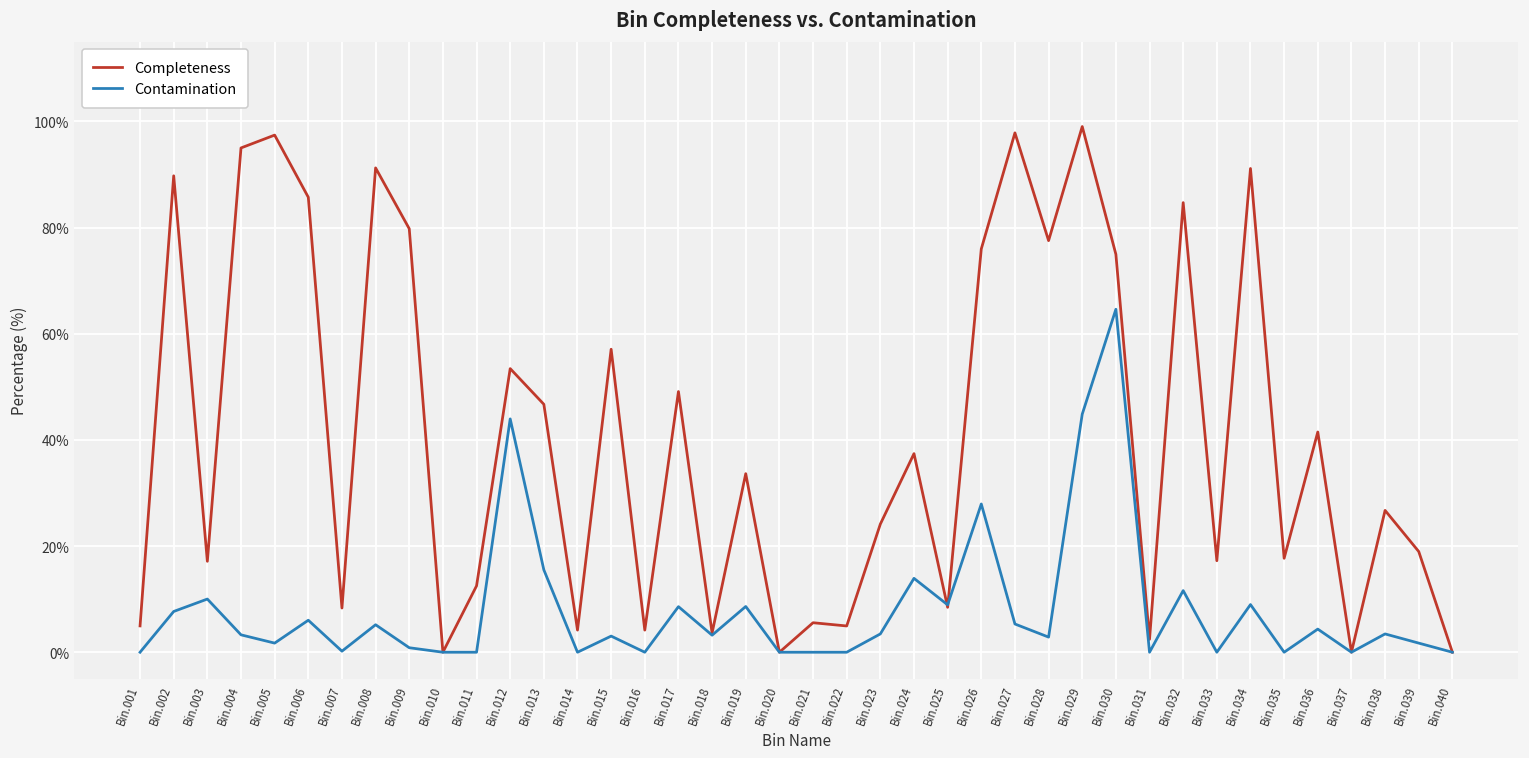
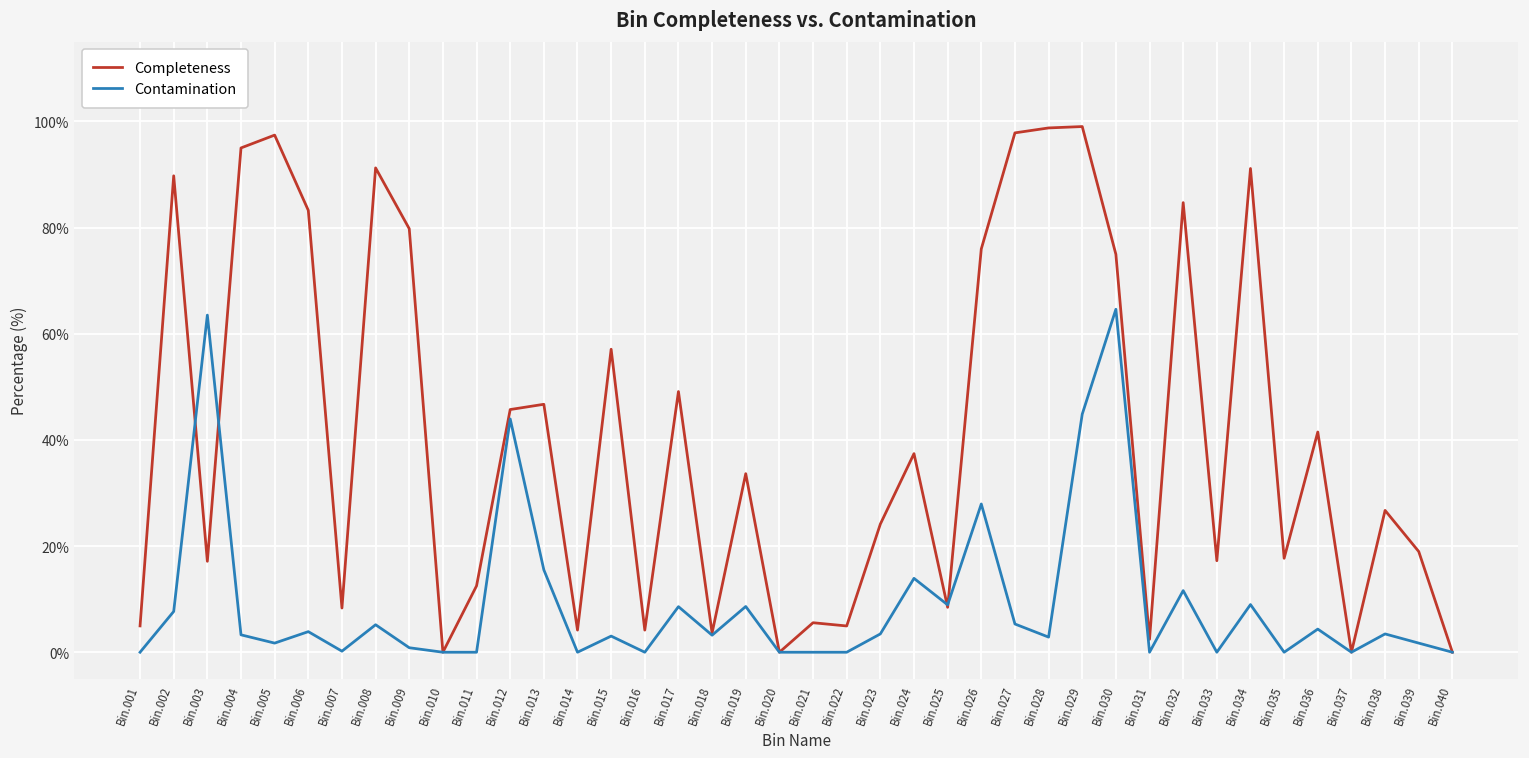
Contamination, Bin.003: 10% -> 64%
Completeness, Bin.006: 86% -> 83%
Contamination, Bin.006: 6% -> 4%
Completeness, Bin.012: 53% -> 46%
Completeness, Bin.028: 78% -> 99%
